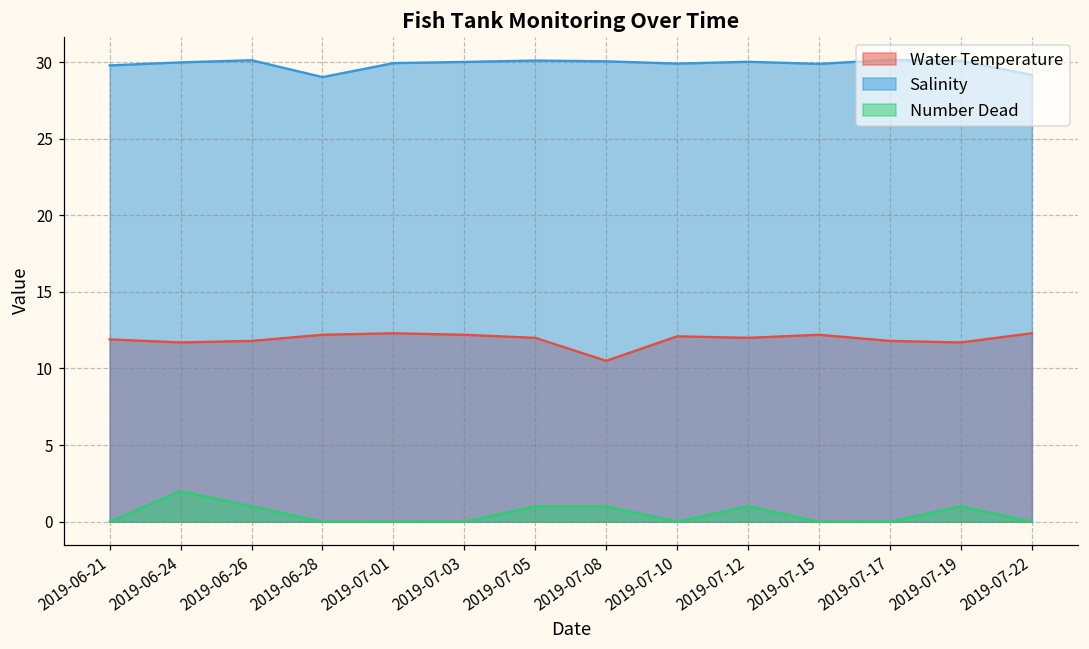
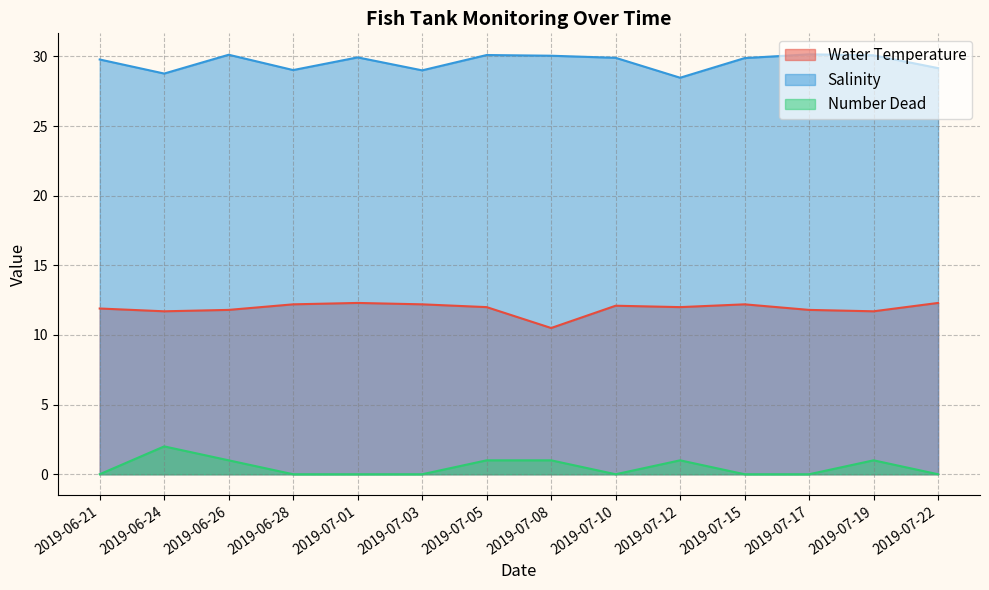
Salinity, 2019-06-24: 30.0 -> 28.8
Salinity, 2019-07-03: 30.0 -> 29.0
Salinity, 2019-07-12: 30.0 -> 28.5
